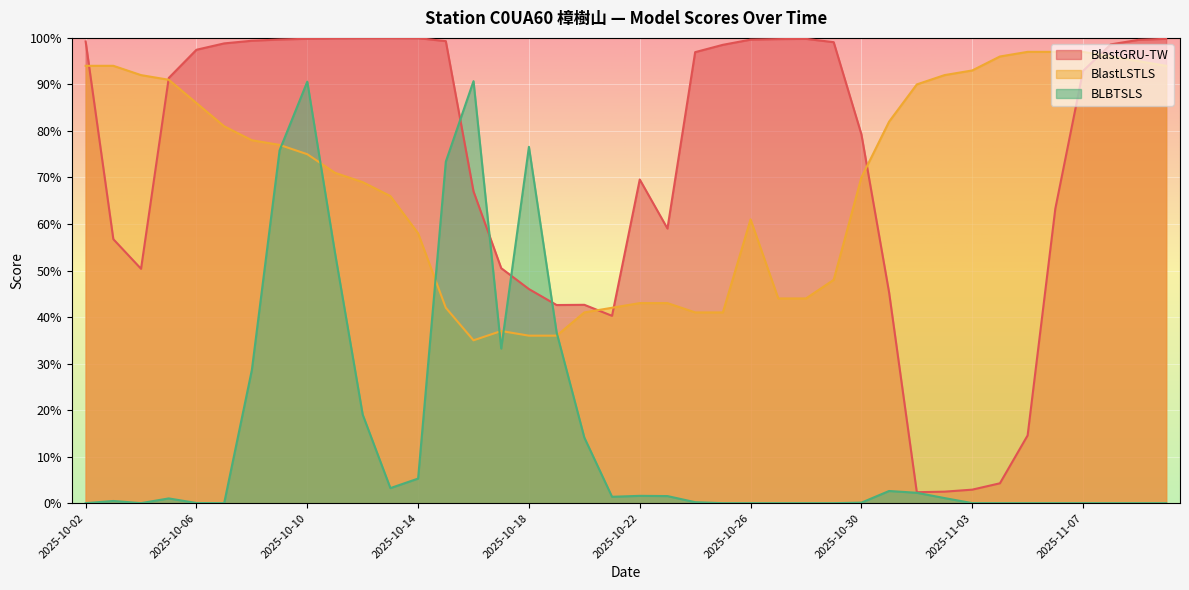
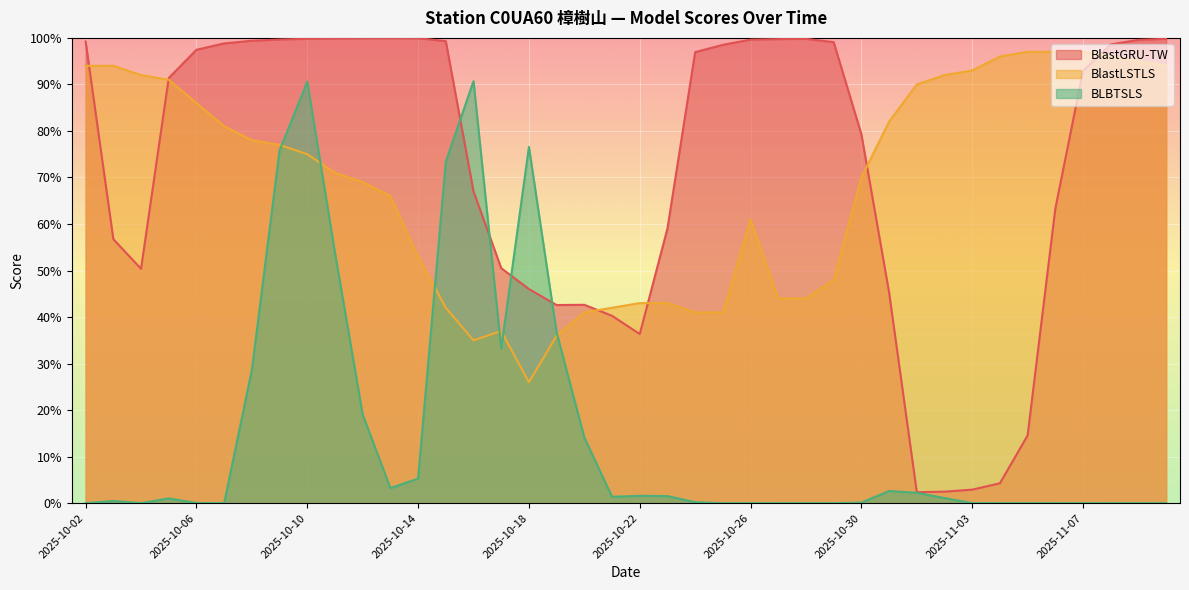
BlastLSTLS, 2025-10-14: 58% -> 53%
BlastLSTLS, 2025-10-18: 36% -> 26%
BlastGRU-TW, 2025-10-22: 70% -> 36%
